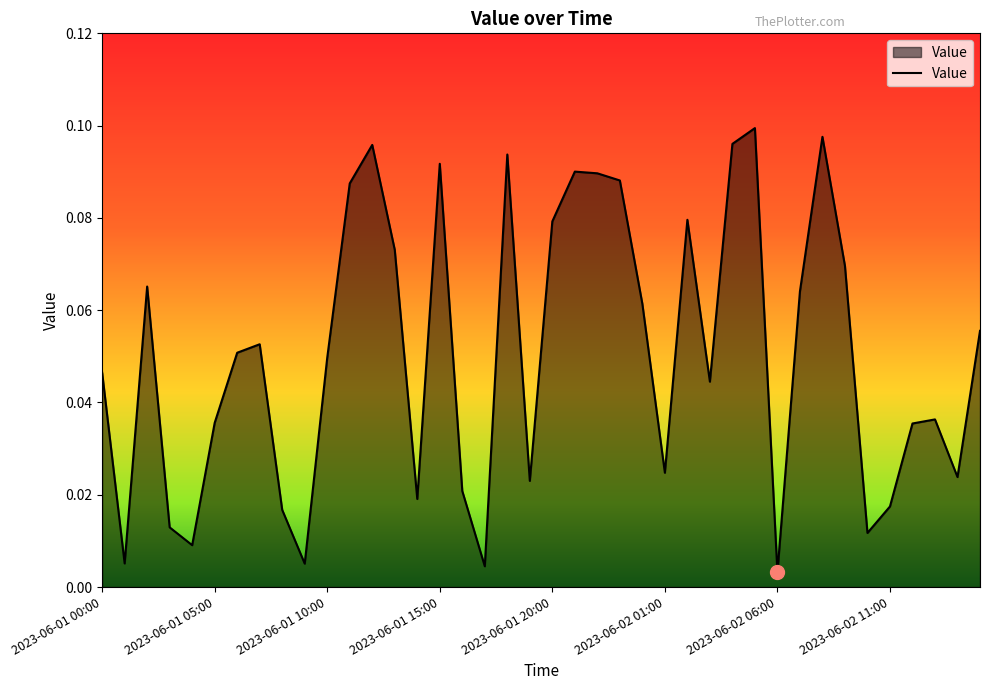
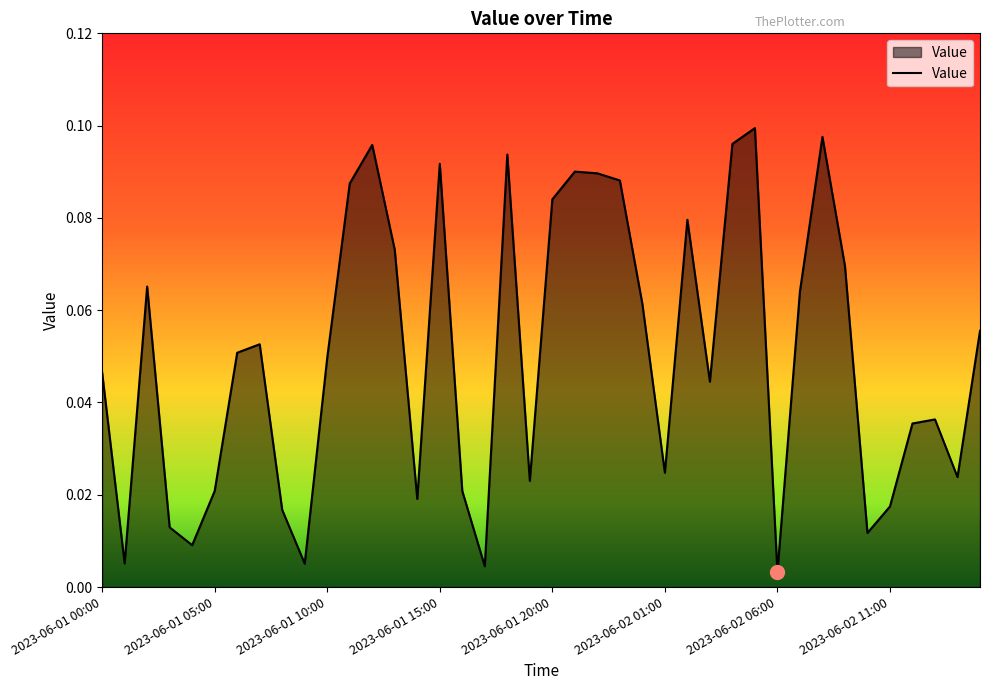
Value, 2023-06-01 05:00: 0.036 -> 0.021
Value, 2023-06-01 20:00: 0.079 -> 0.084
